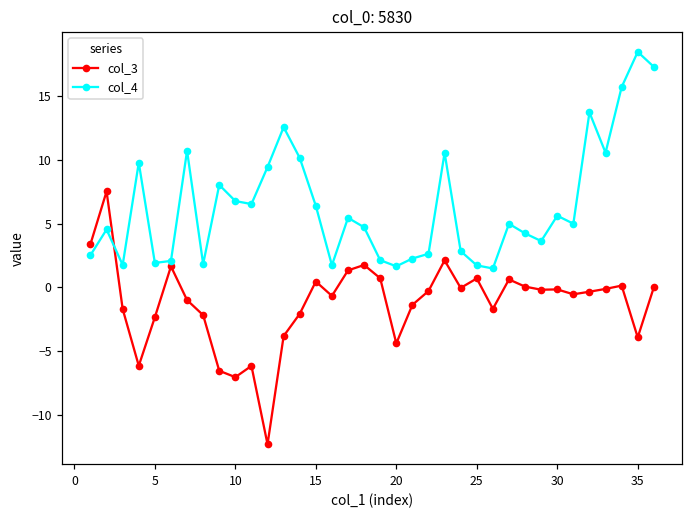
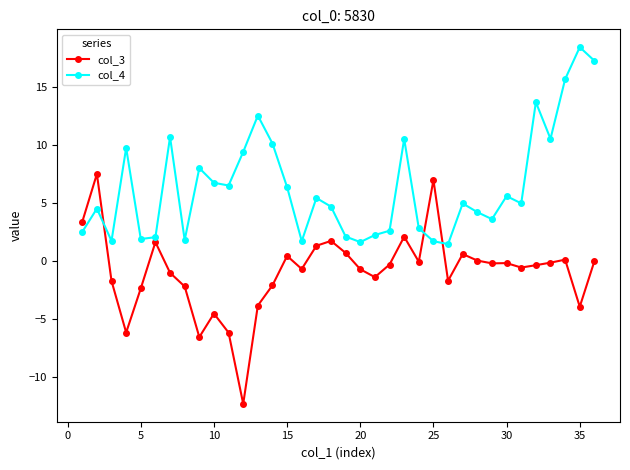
col_3, 10: -7.0 -> -4.5
col_3, 20: -4.4 -> -0.7
col_3, 25: 0.7 -> 7.0
